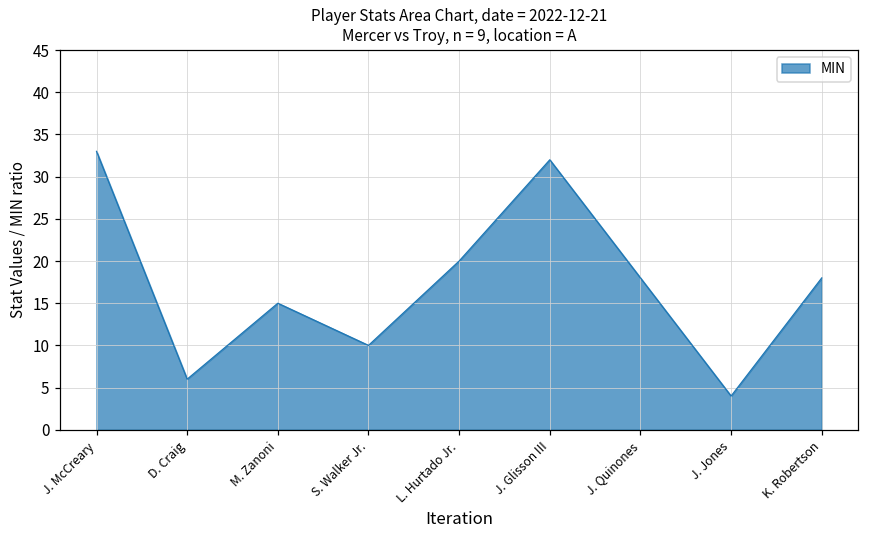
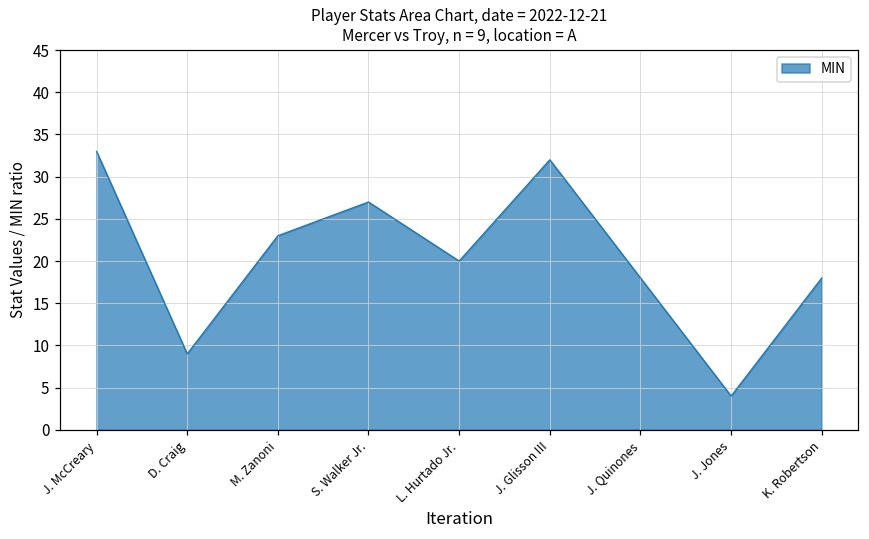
D. Craig: 6 -> 9
M. Zanoni: 15 -> 23
S. Walker Jr.: 10 -> 27
